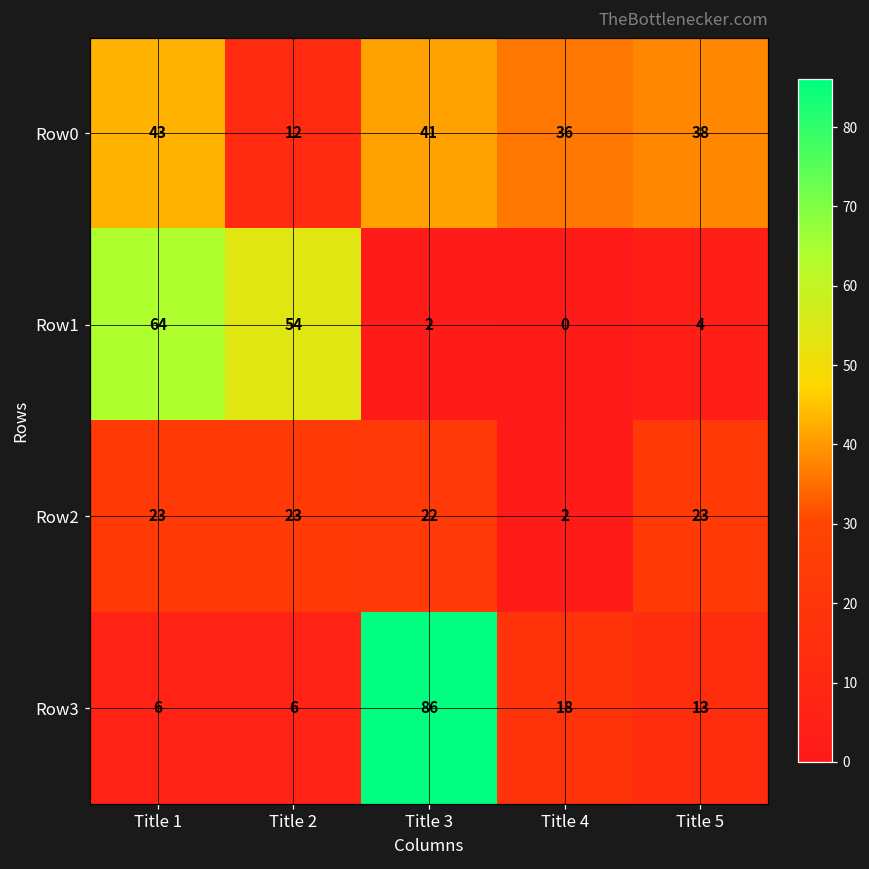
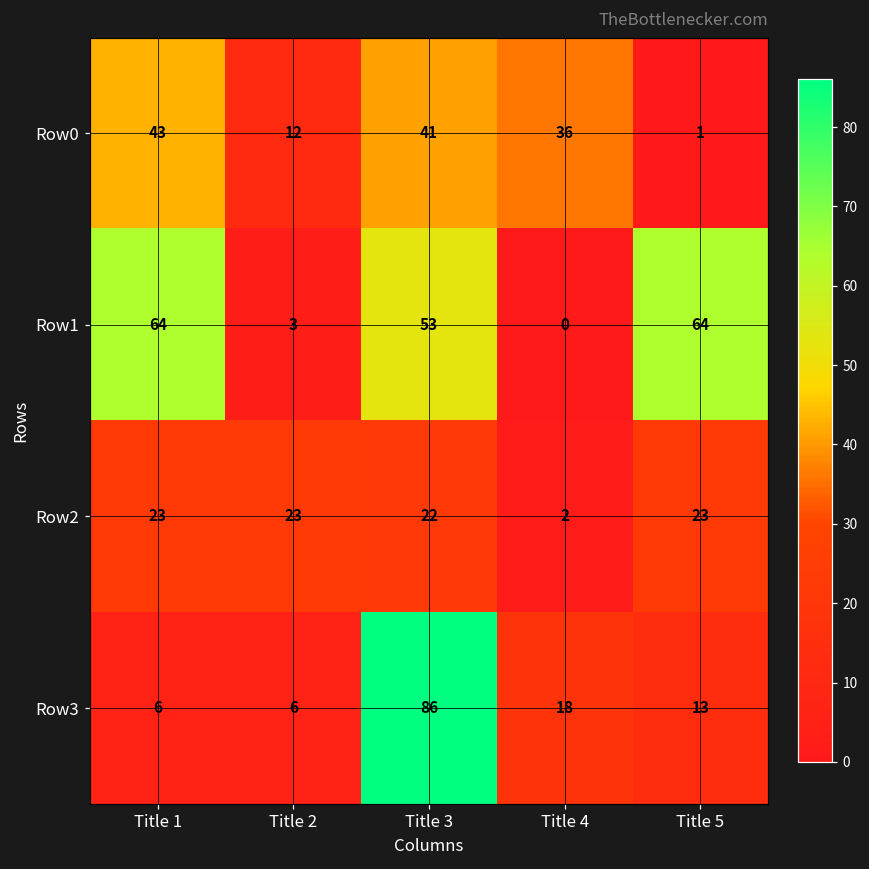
Row0, Title 5: 38 -> 1
Row1, Title 2: 54 -> 3
Row1, Title 3: 2 -> 53
Row1, Title 5: 4 -> 64
